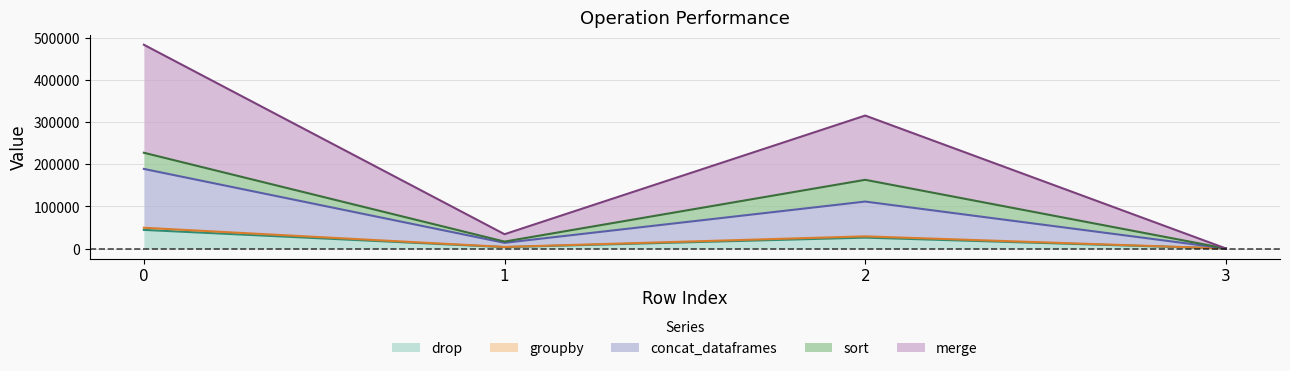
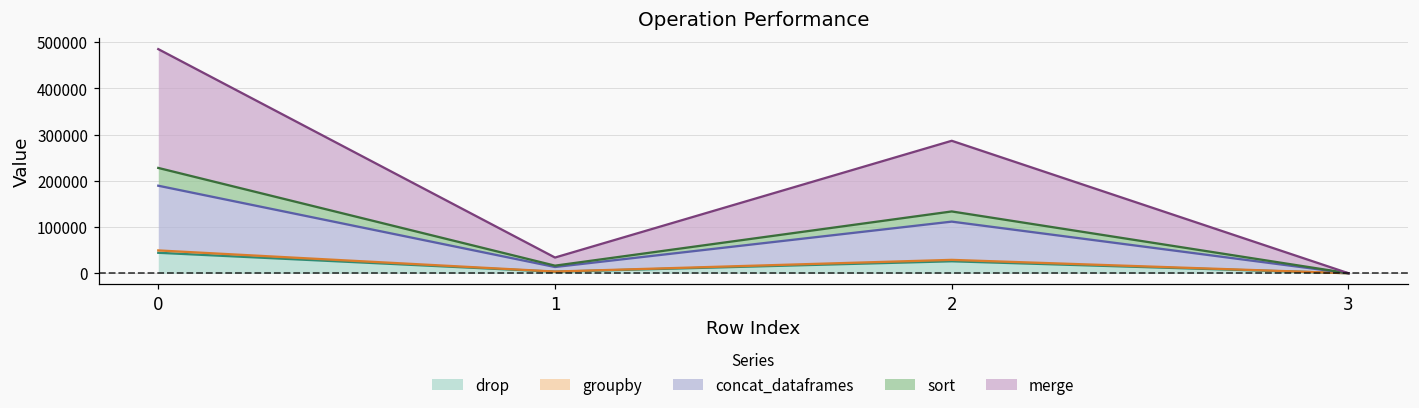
sort, 2: 50000 -> 20000
